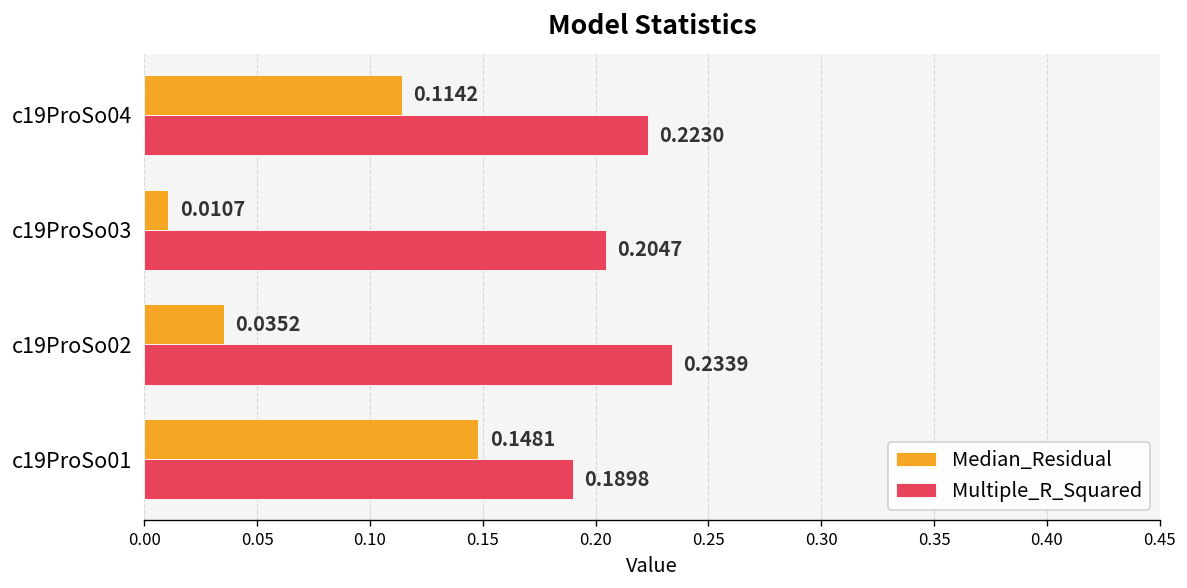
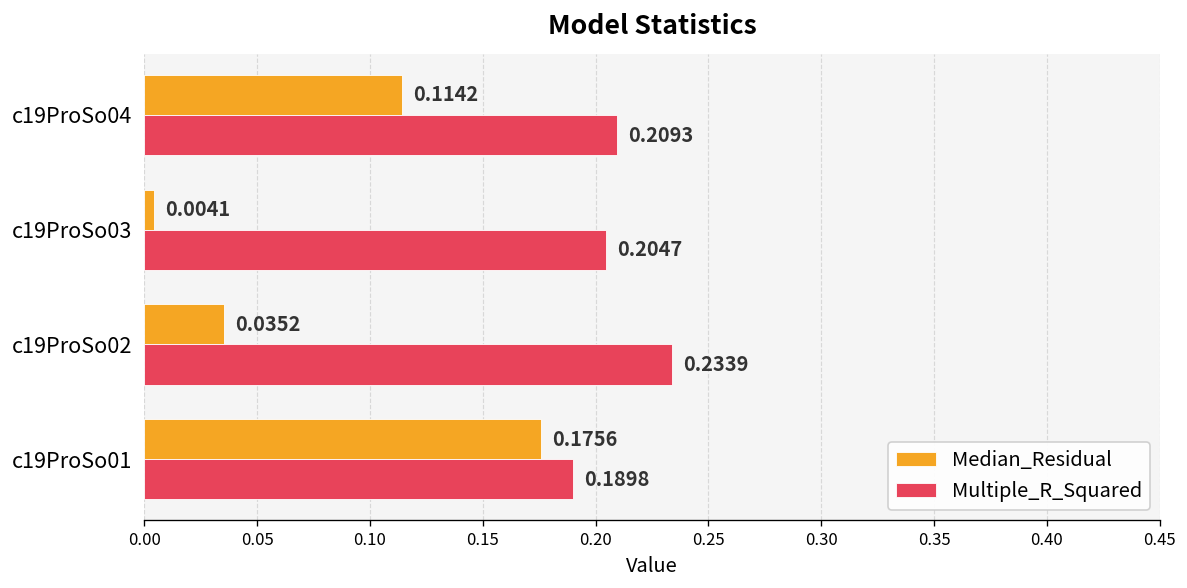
Multiple_R_Squared, c19ProSo04: 0.2230 -> 0.2093
Median_Residual, c19ProSo03: 0.0107 -> 0.0041
Median_Residual, c19ProSo01: 0.1481 -> 0.1756
